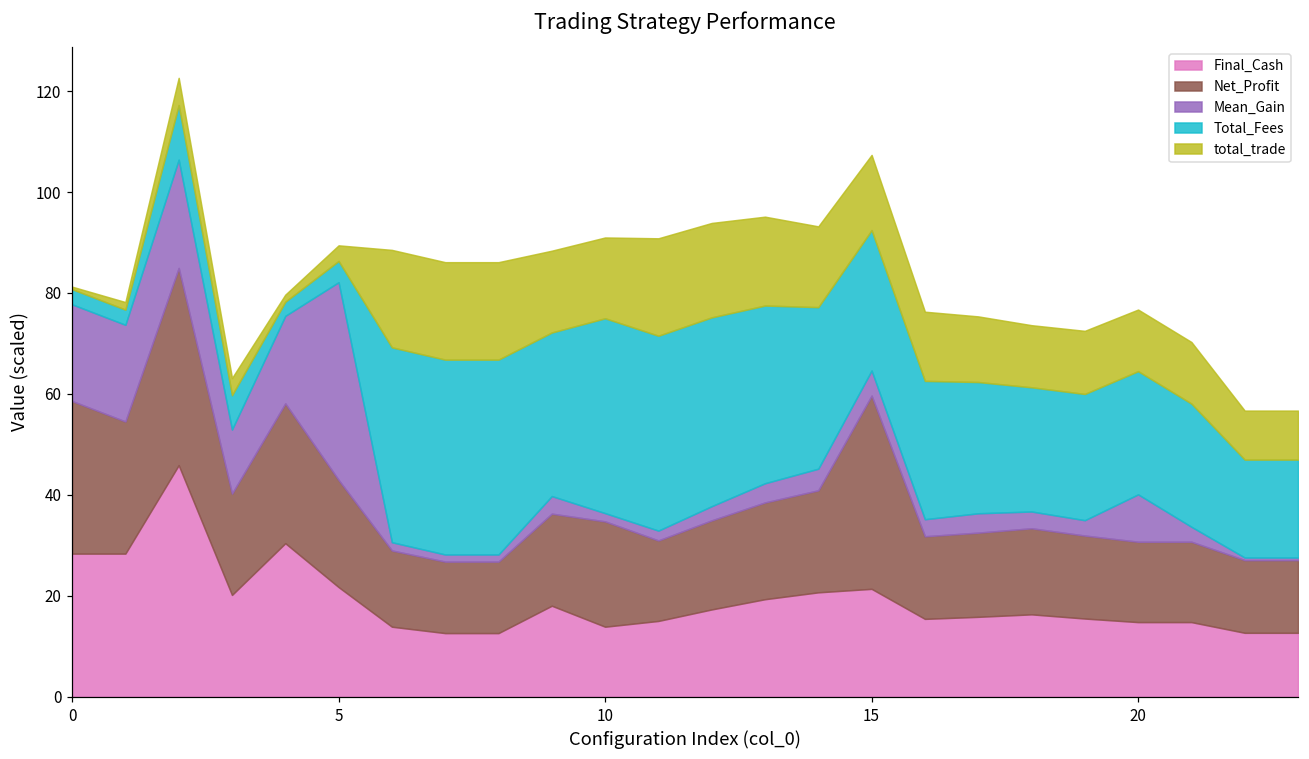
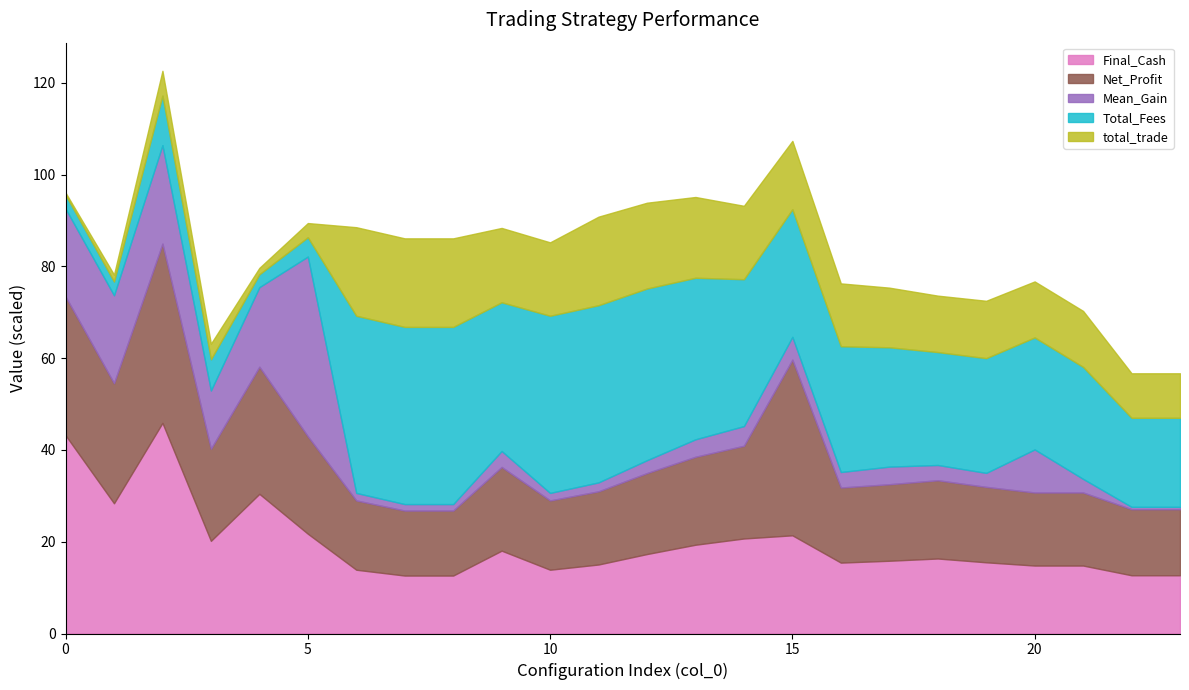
Final_Cash, 0: 28 -> 43
Net_Profit, 10: 21 -> 15
